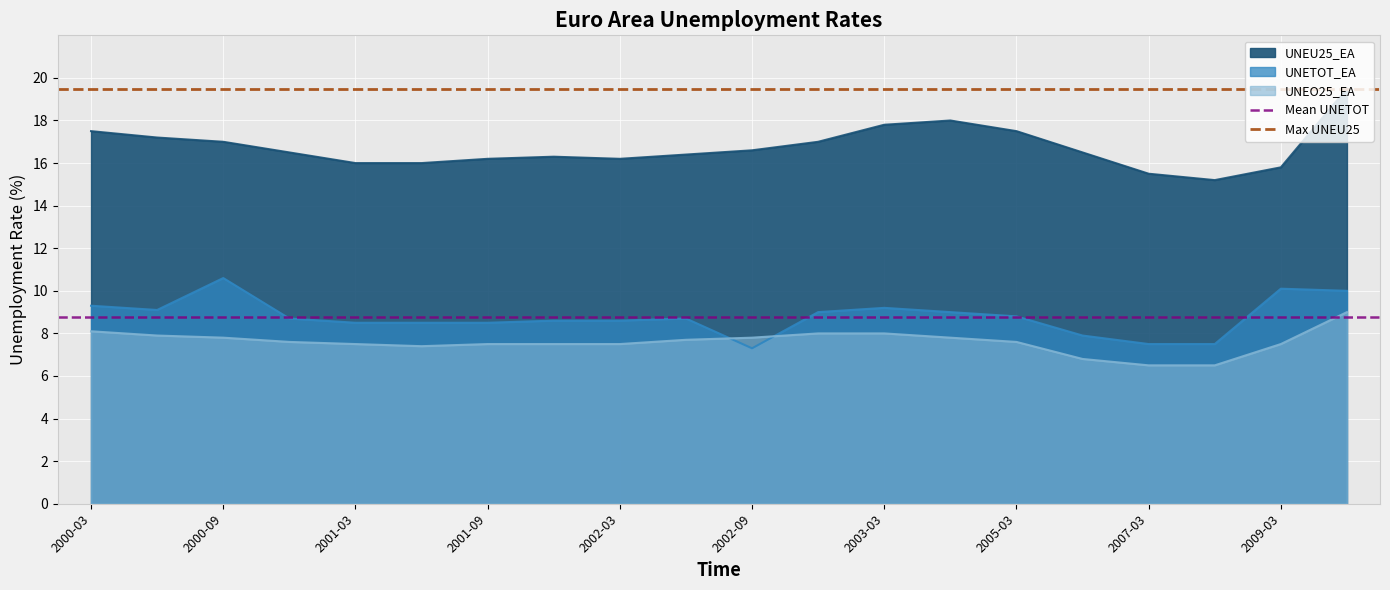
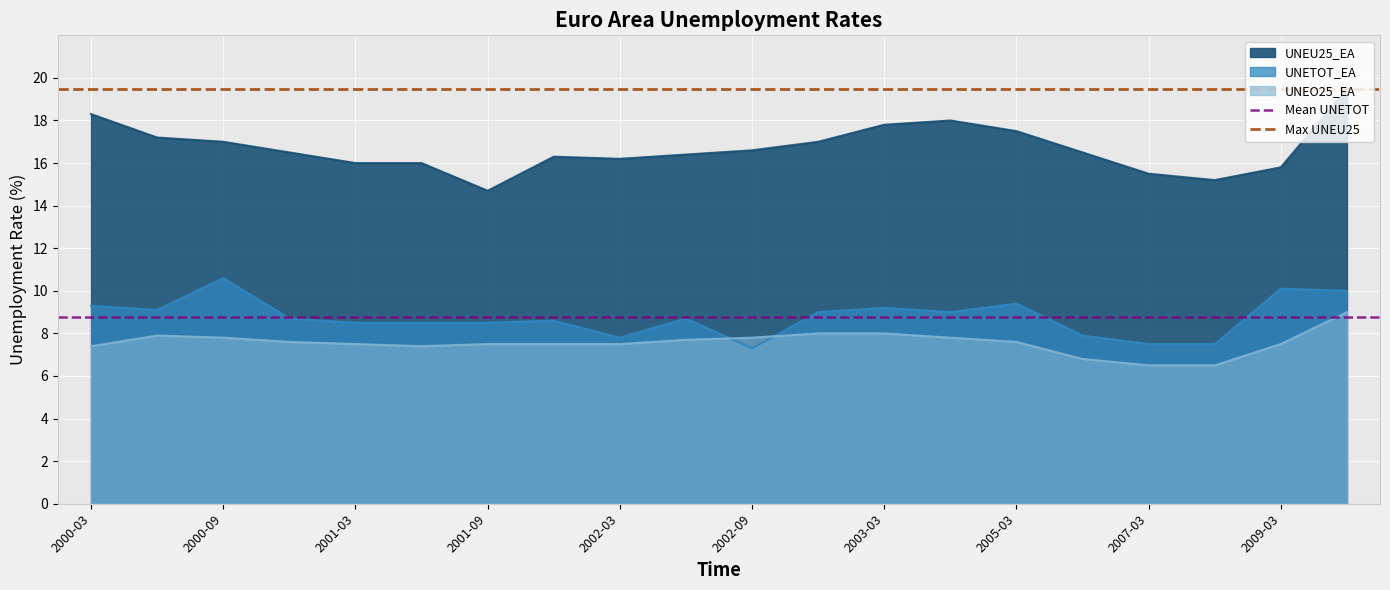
UNEU25_EA, 2000-03: 17.5 -> 18.3
UNEO25_EA, 2000-03: 8.1 -> 7.4
UNEU25_EA, 2001-09: 16.2 -> 14.7
UNETOT_EA, 2002-03: 8.6 -> 7.8
UNETOT_EA, 2005-03: 8.8 -> 9.4
